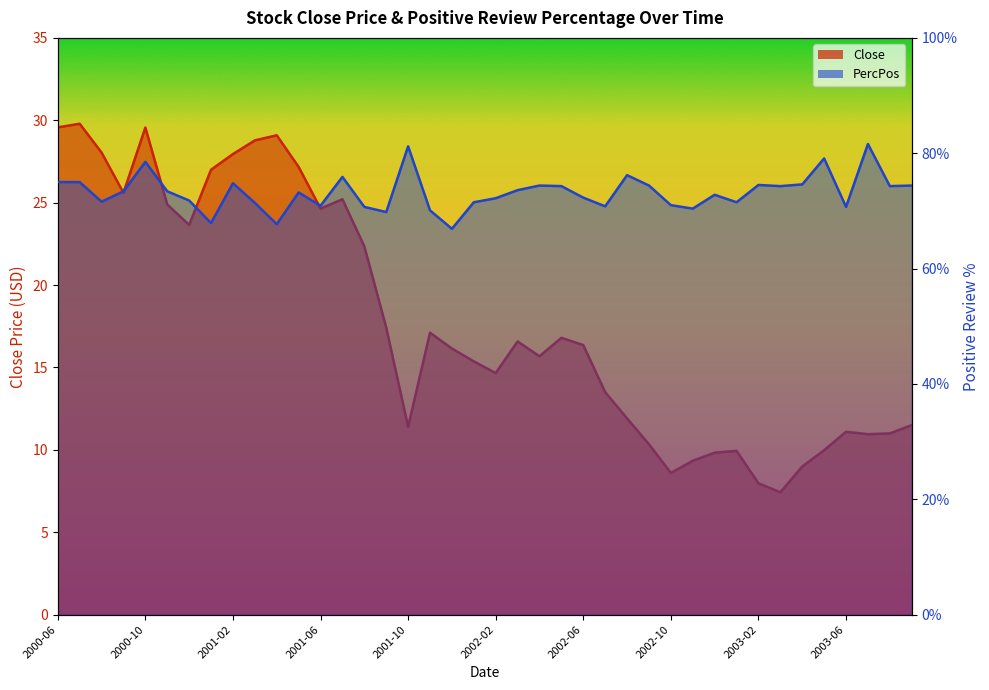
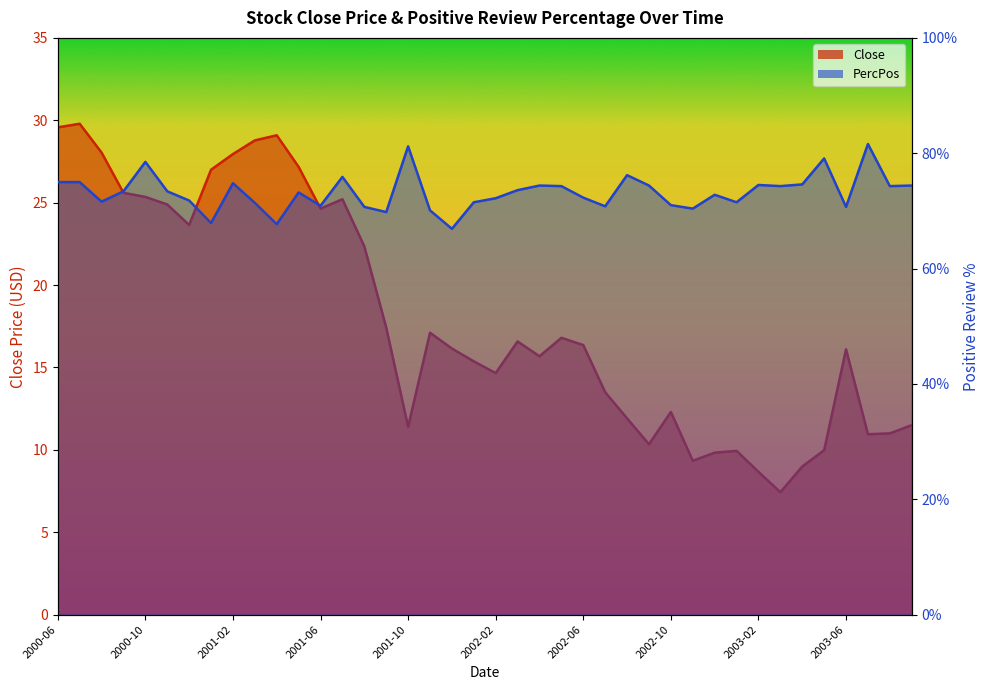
Close, 2000-10: 29.6 -> 25.4
Close, 2002-10: 8.6 -> 12.3
Close, 2003-02: 8.0 -> 8.7
Close, 2003-06: 11.1 -> 16.1
